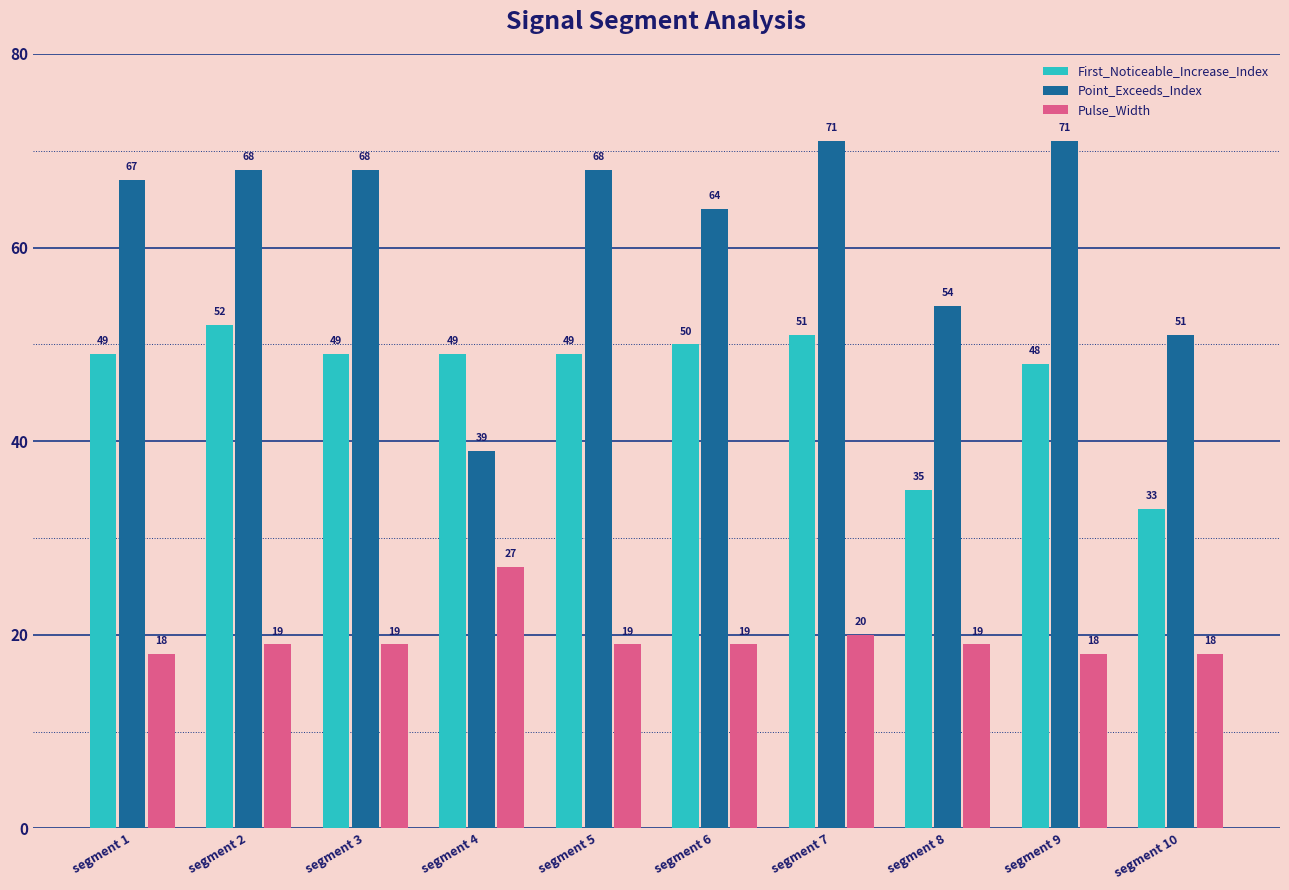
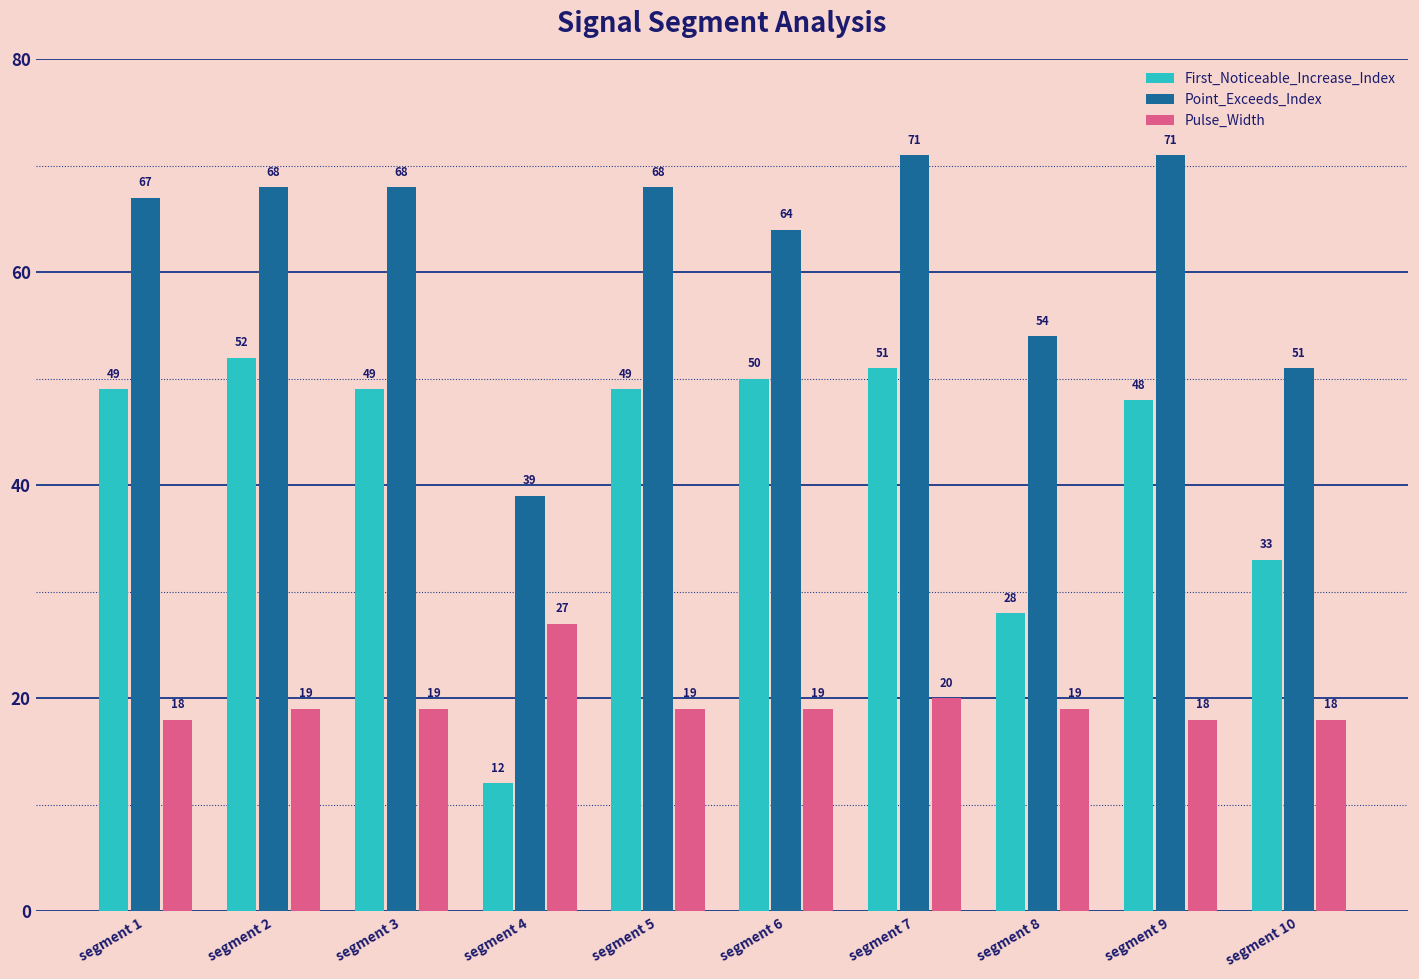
First_Noticeable_Increase_Index, segment 4: 49 -> 12
First_Noticeable_Increase_Index, segment 8: 35 -> 28
